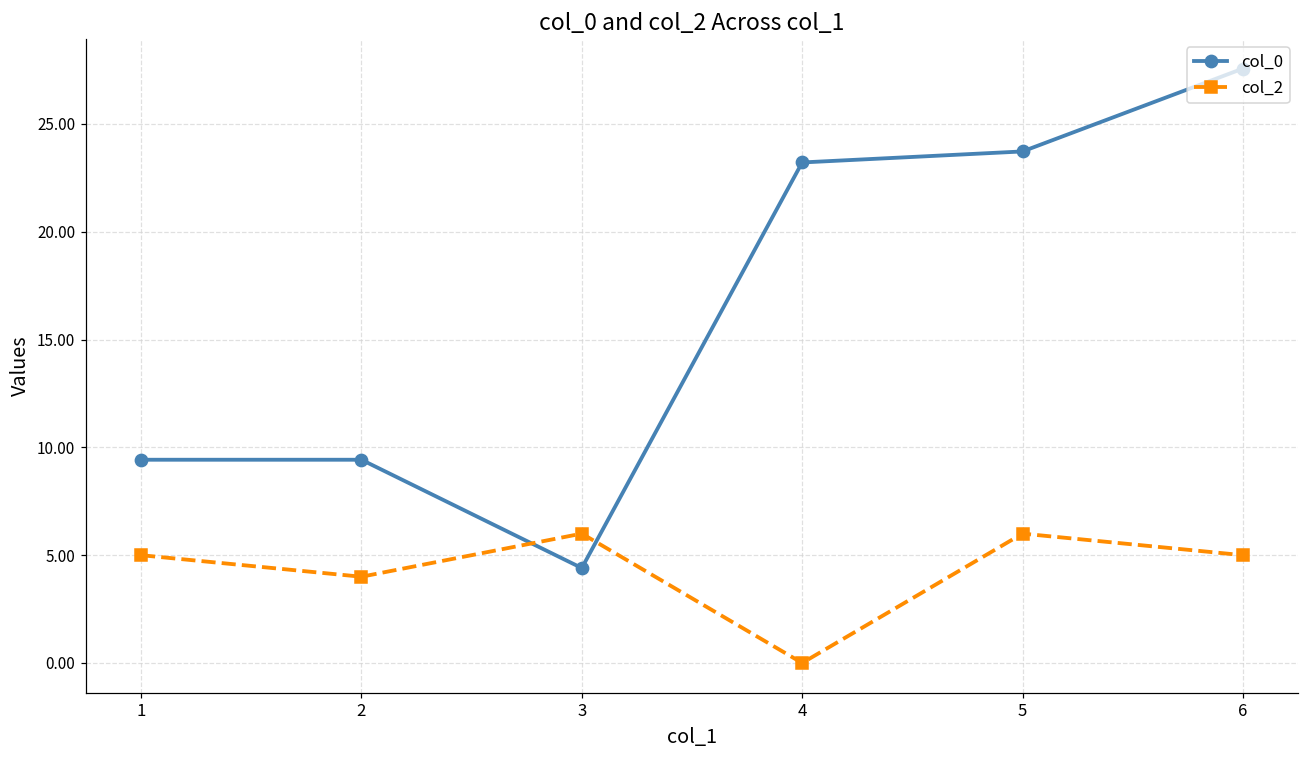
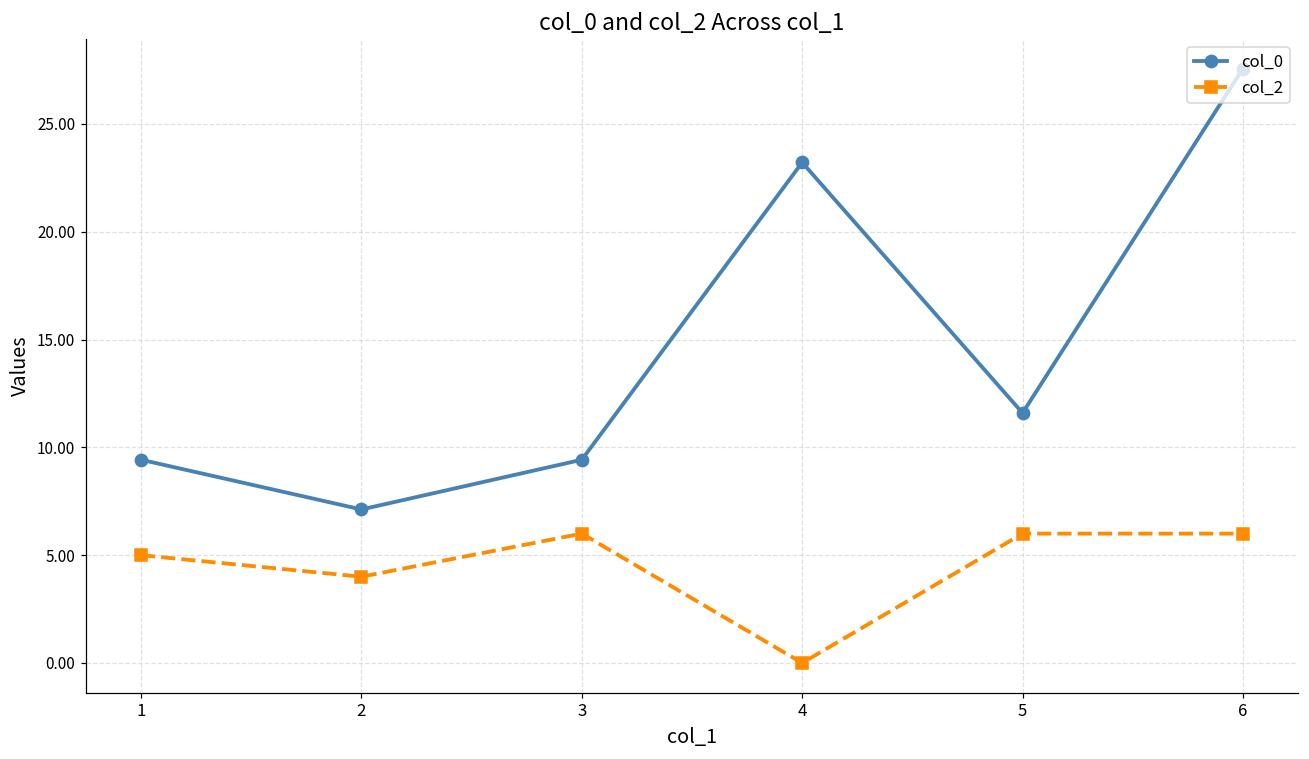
col_0, 2: 9.4 -> 7.1
col_0, 3: 4.4 -> 9.4
col_0, 5: 23.7 -> 11.6
col_2, 6: 5 -> 6
